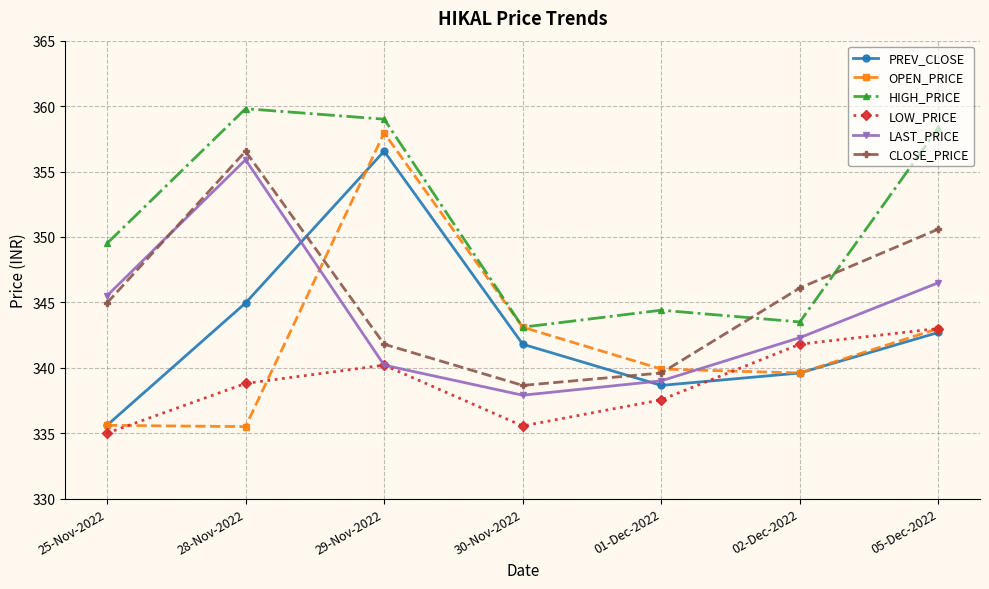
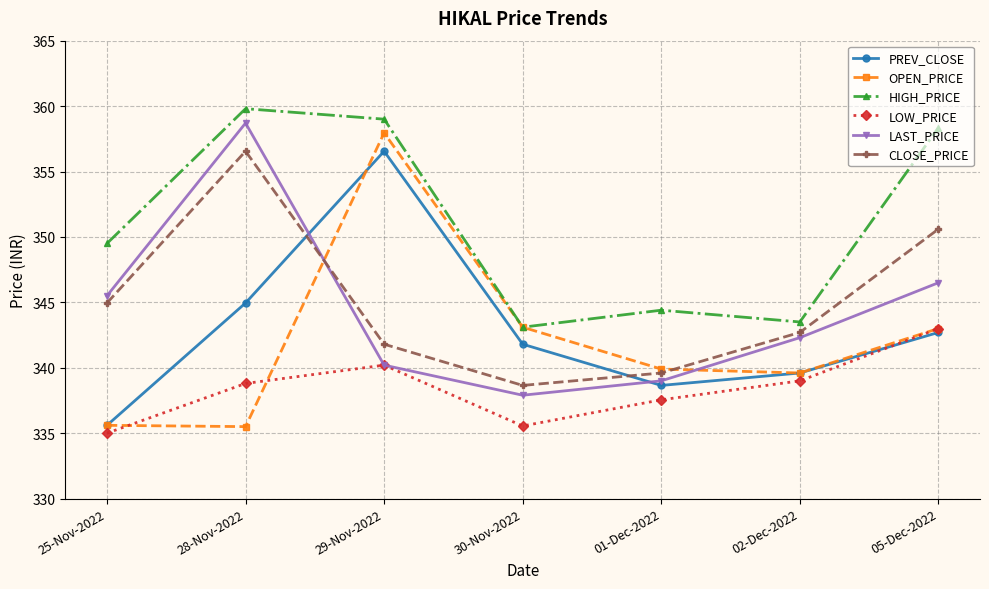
LAST_PRICE, 28-Nov-2022: 355.9 -> 358.7
LOW_PRICE, 02-Dec-2022: 341.8 -> 339.0
CLOSE_PRICE, 02-Dec-2022: 346.1 -> 342.7
